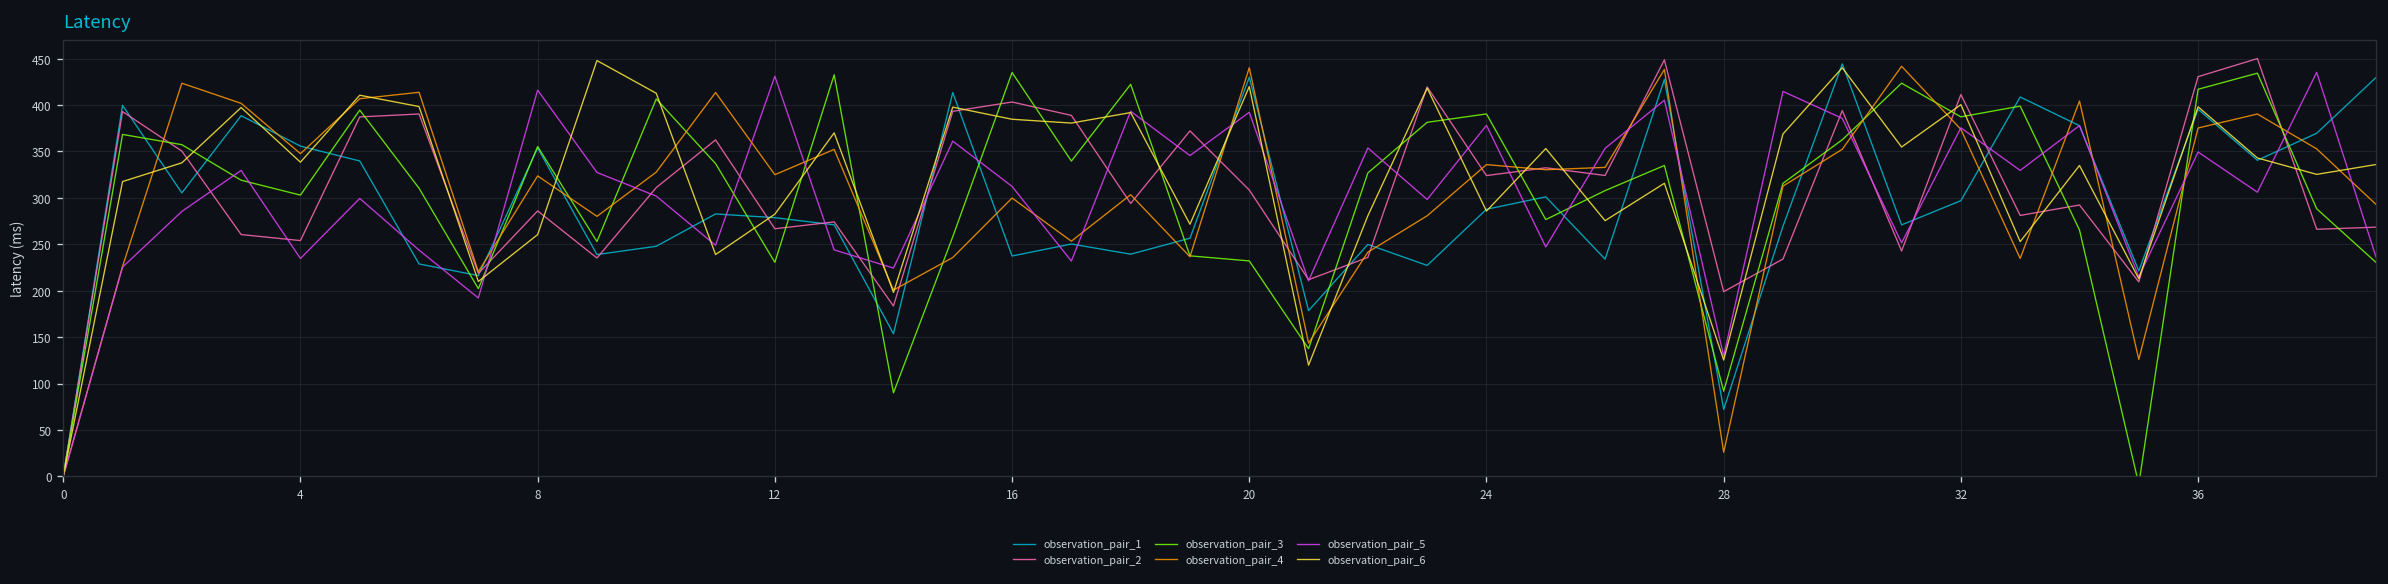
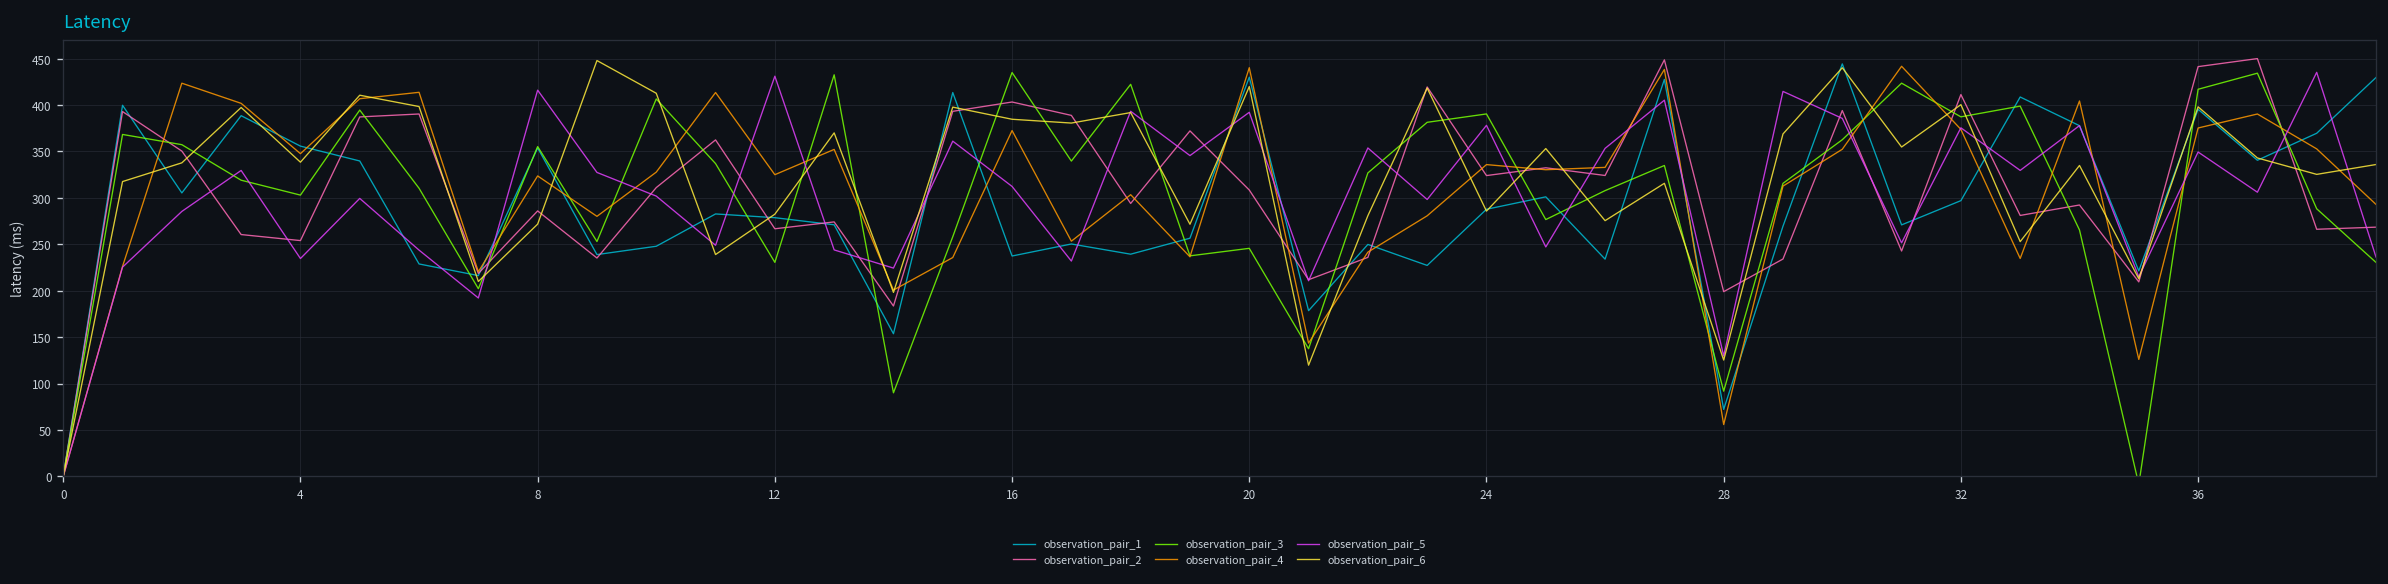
observation_pair_6, 8: 260 -> 270
observation_pair_4, 16: 300 -> 370
observation_pair_3, 20: 230 -> 250
observation_pair_4, 28: 30 -> 60
observation_pair_2, 36: 430 -> 440
